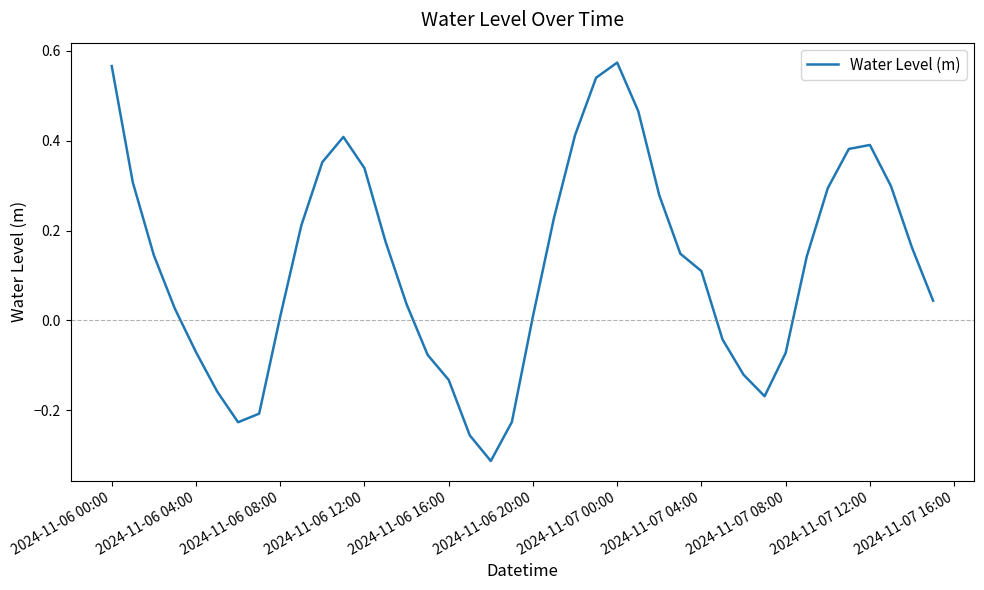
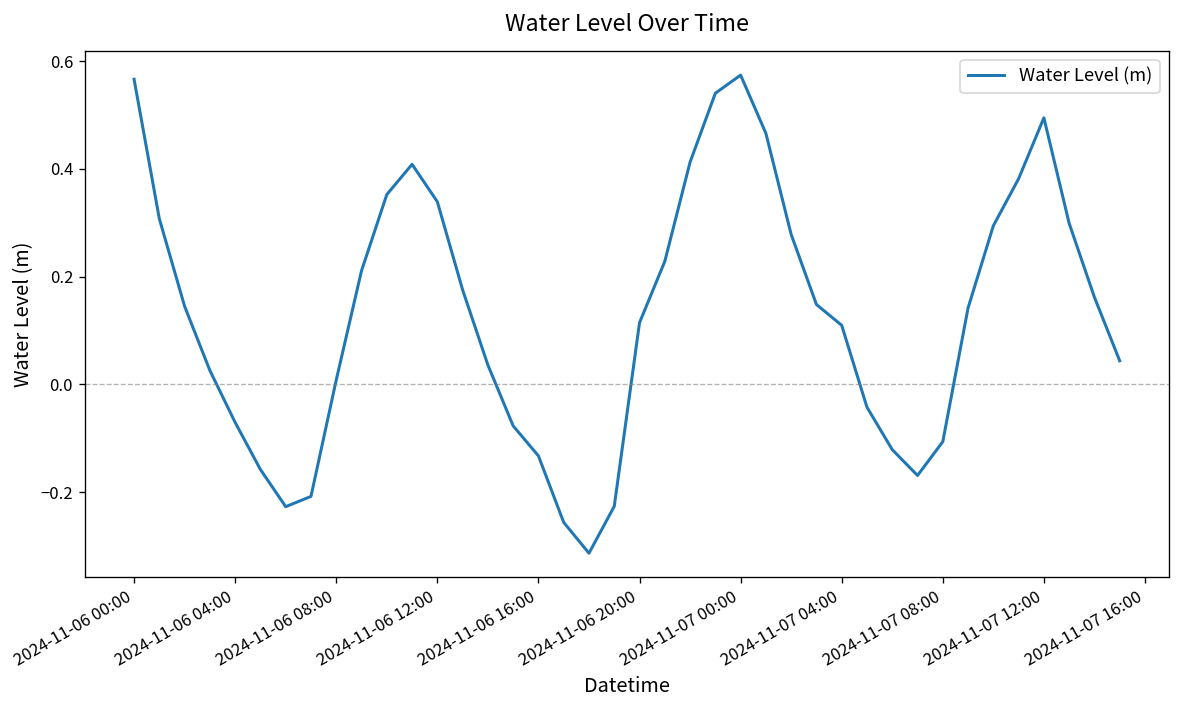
2024-11-06 20:00: 0.01 -> 0.11
2024-11-07 08:00: -0.07 -> -0.11
2024-11-07 12:00: 0.39 -> 0.49
